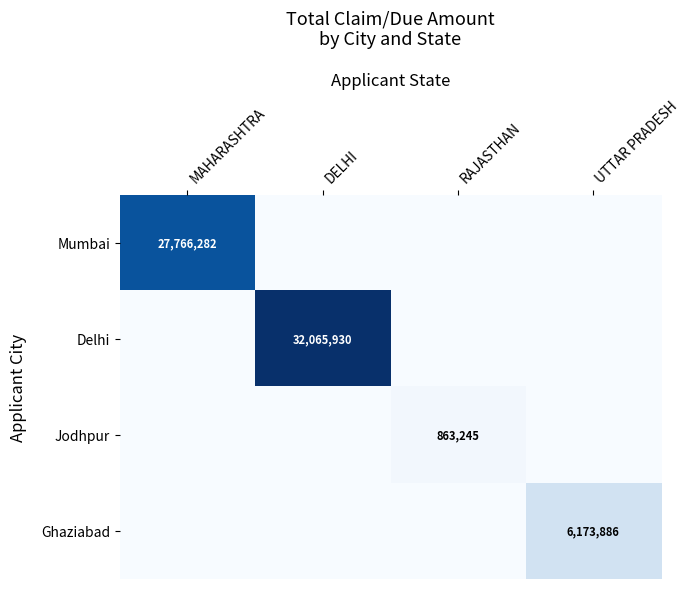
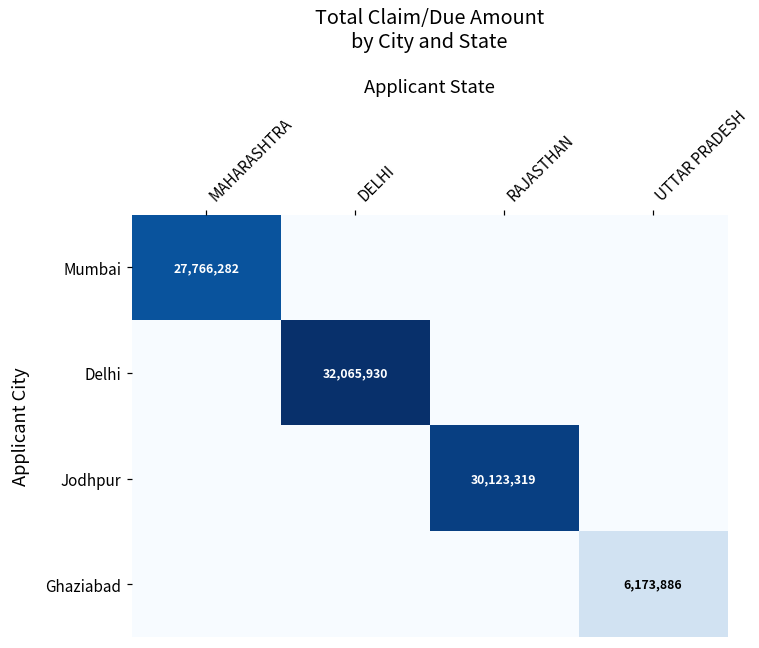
Jodhpur, RAJASTHAN: 863,245 -> 30,123,319
